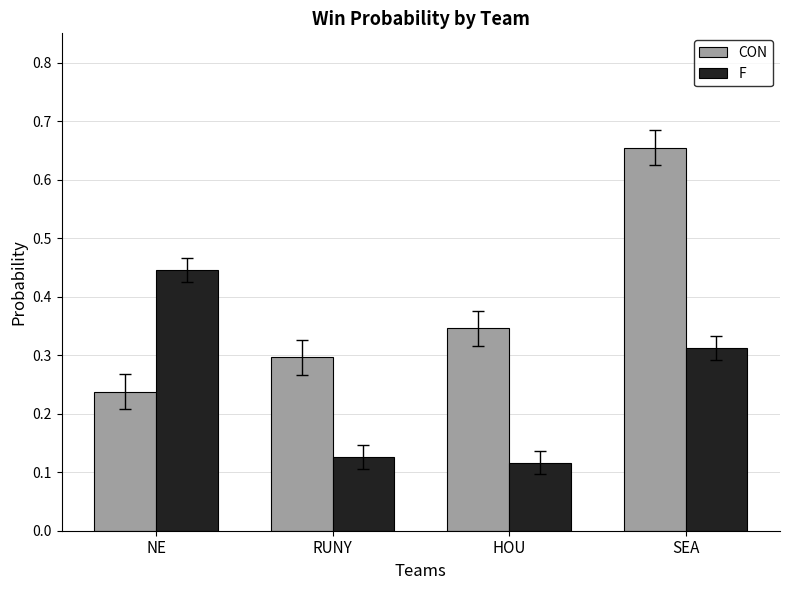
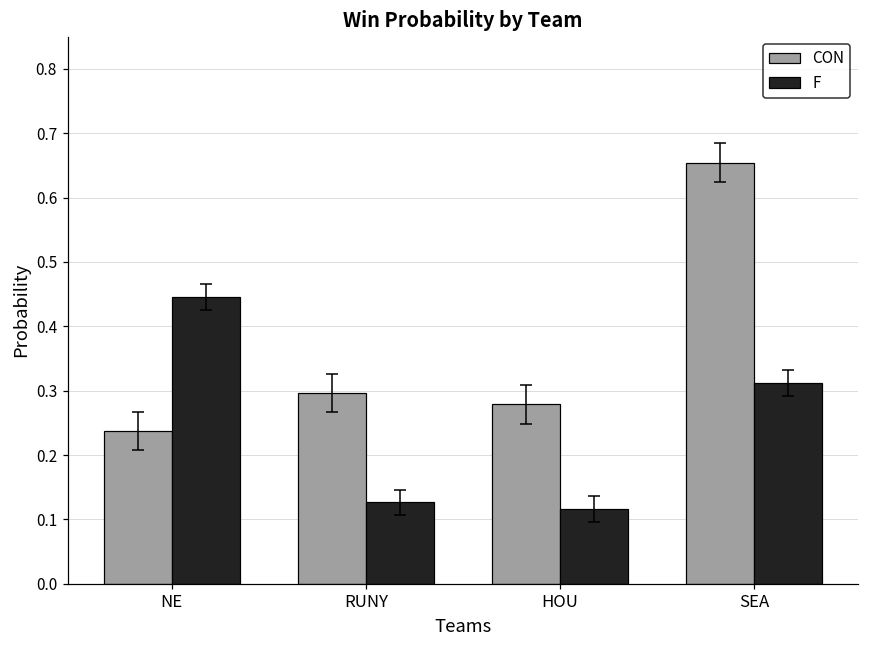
CON, HOU: 0.35 -> 0.28
